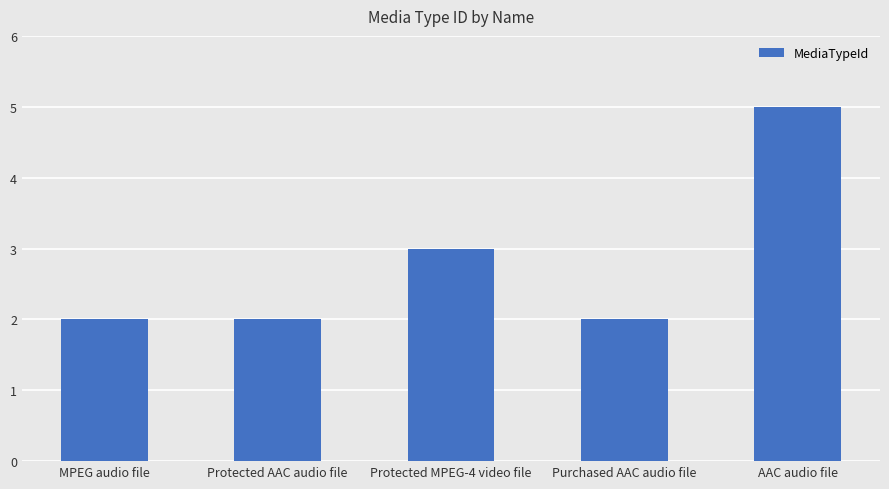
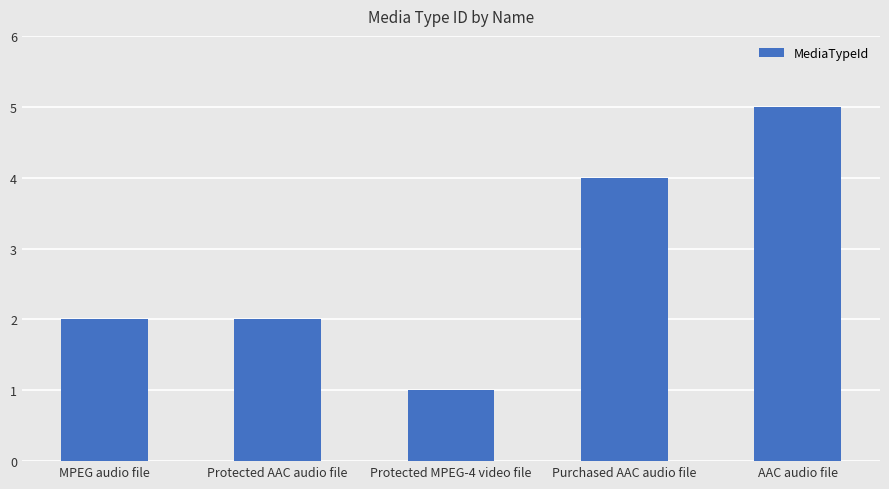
Protected MPEG-4 video file: 3 -> 1
Purchased AAC audio file: 2 -> 4
